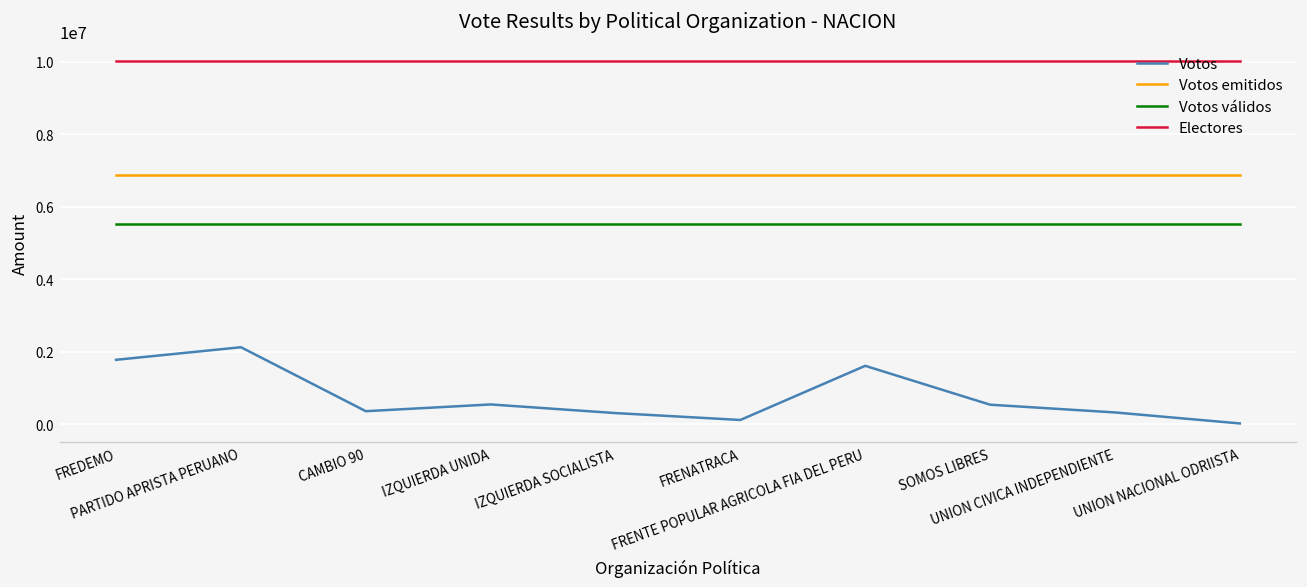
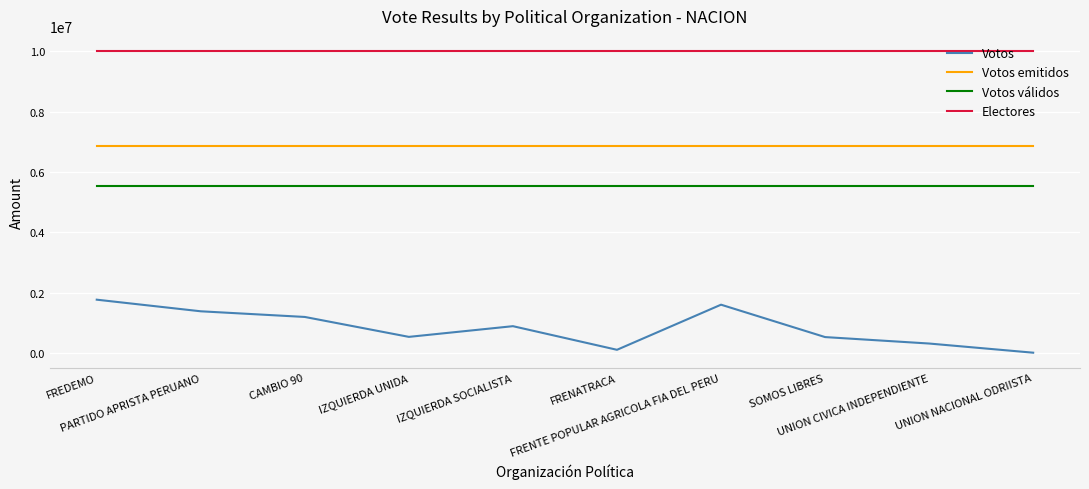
Votos, PARTIDO APRISTA PERUANO: 2100000 -> 1400000
Votos, CAMBIO 90: 400000 -> 1200000
Votos, IZQUIERDA SOCIALISTA: 300000 -> 900000
